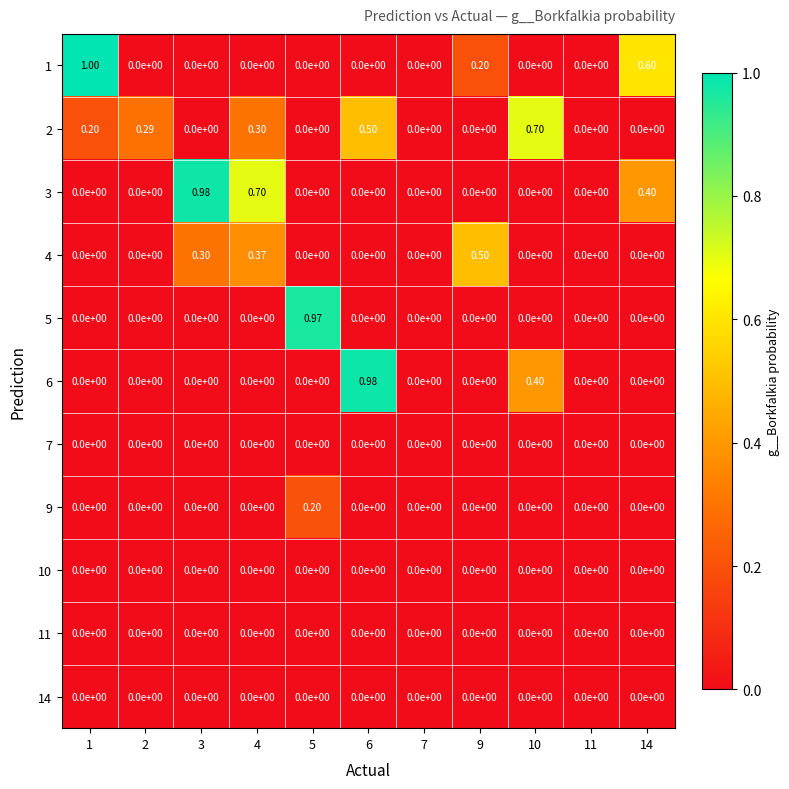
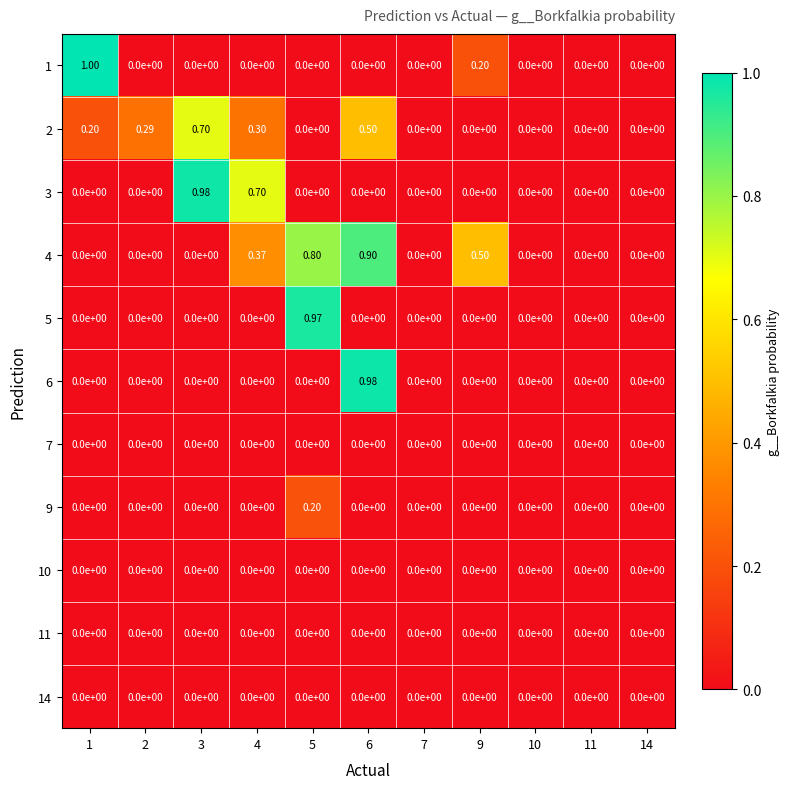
1, 14: 0.60 -> 0.0e+00
2, 3: 0.0e+00 -> 0.70
2, 10: 0.70 -> 0.0e+00
3, 14: 0.40 -> 0.0e+00
4, 3: 0.30 -> 0.0e+00
4, 5: 0.0e+00 -> 0.80
4, 6: 0.0e+00 -> 0.90
6, 10: 0.40 -> 0.0e+00
